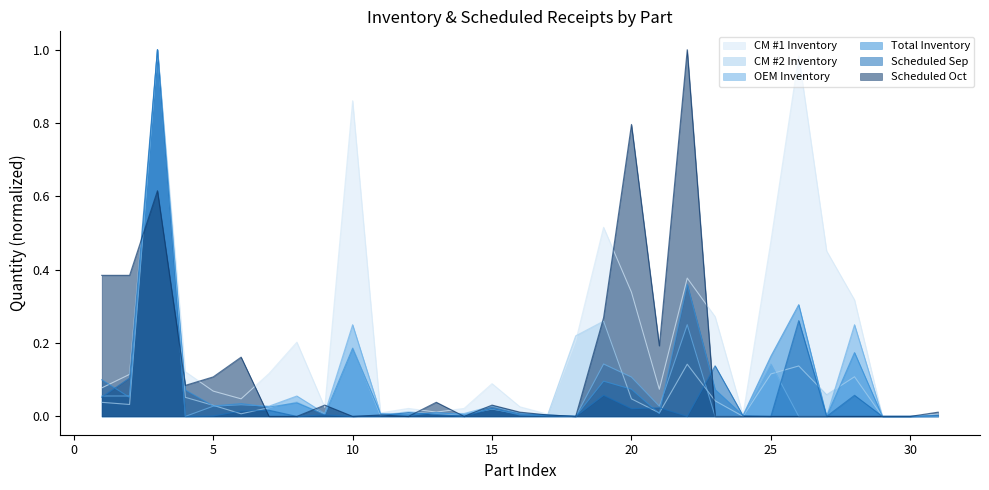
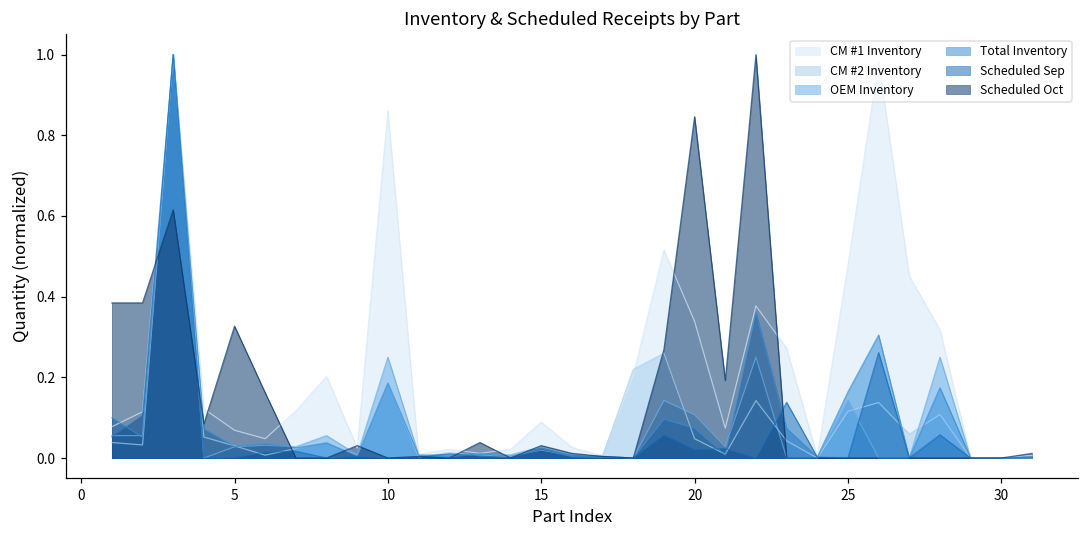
Scheduled Oct, 5: 0.11 -> 0.33
Scheduled Oct, 20: 0.80 -> 0.85
